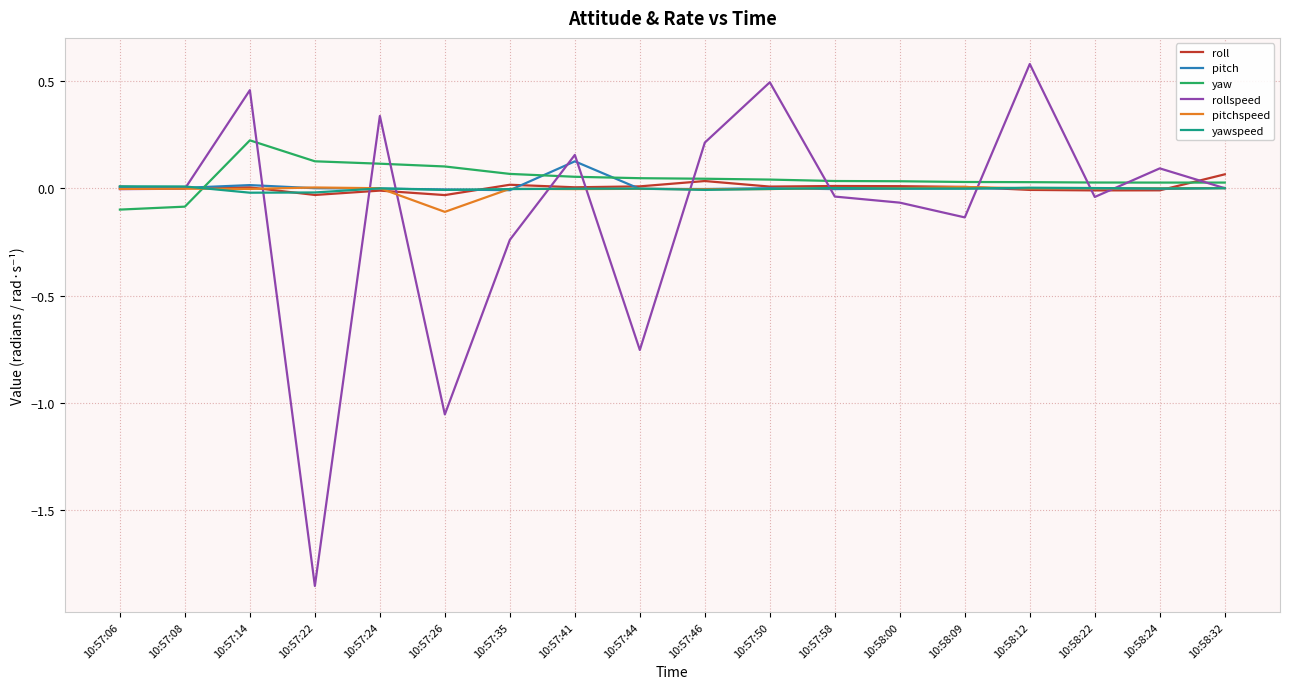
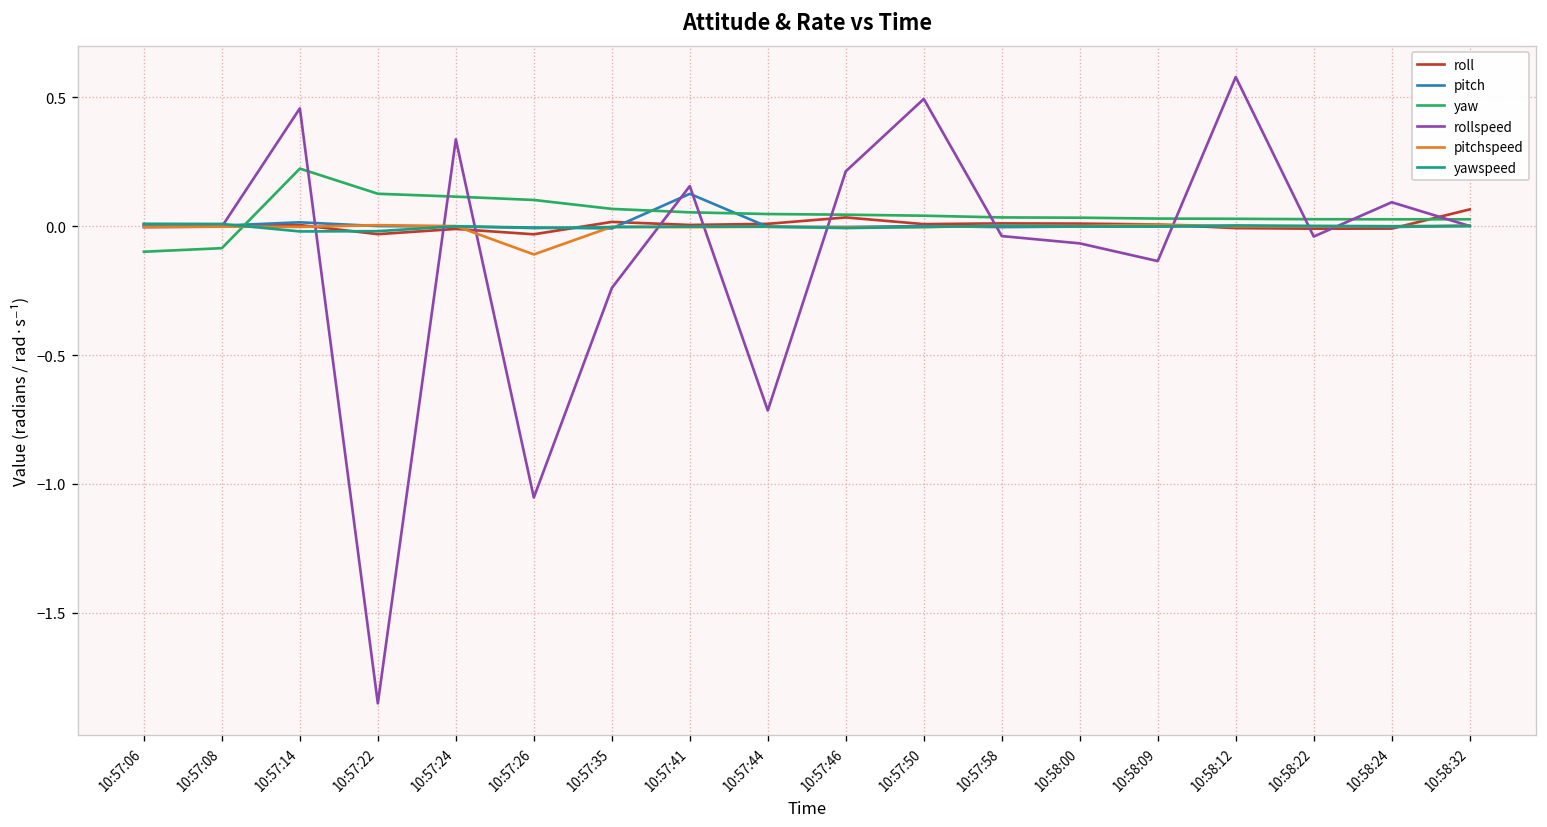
rollspeed, 10:57:44: -0.75 -> -0.72
